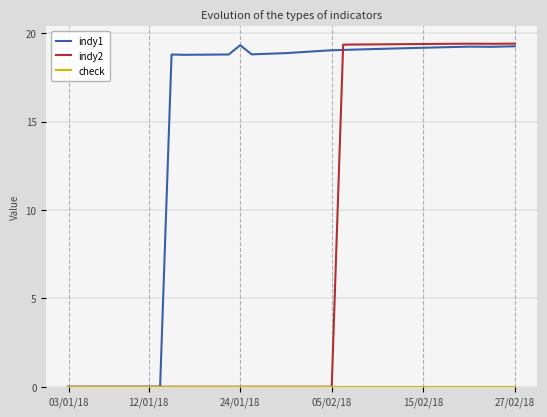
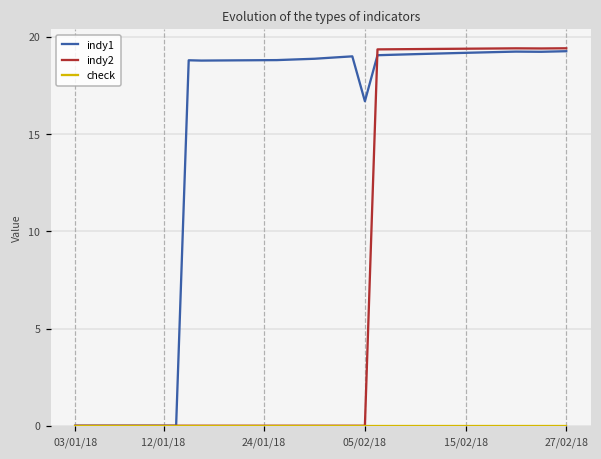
indy1, 24/01/18: 19.3 -> 18.8
indy1, 05/02/18: 19.0 -> 16.7
